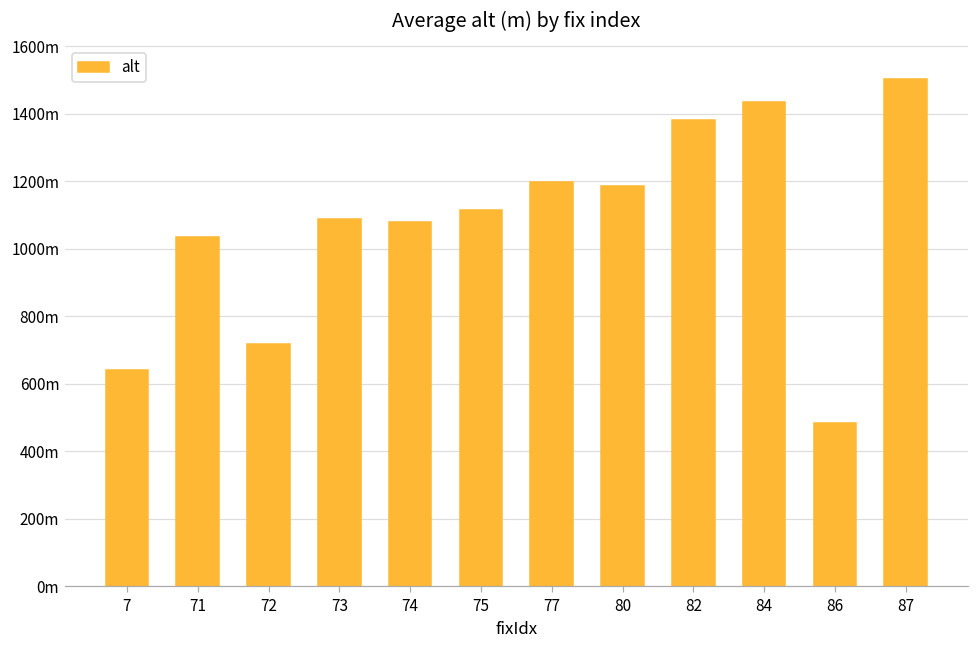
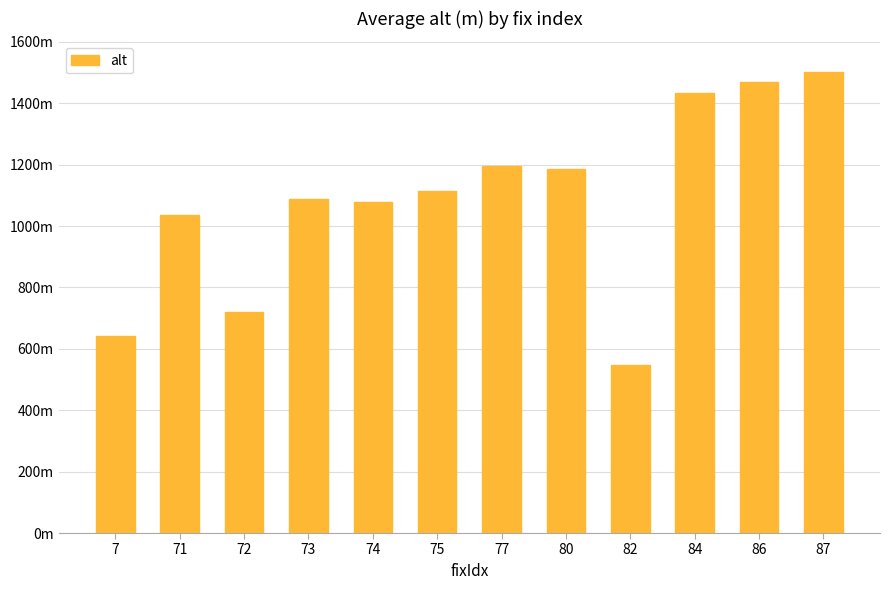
82: 1380m -> 550m
86: 480m -> 1470m
